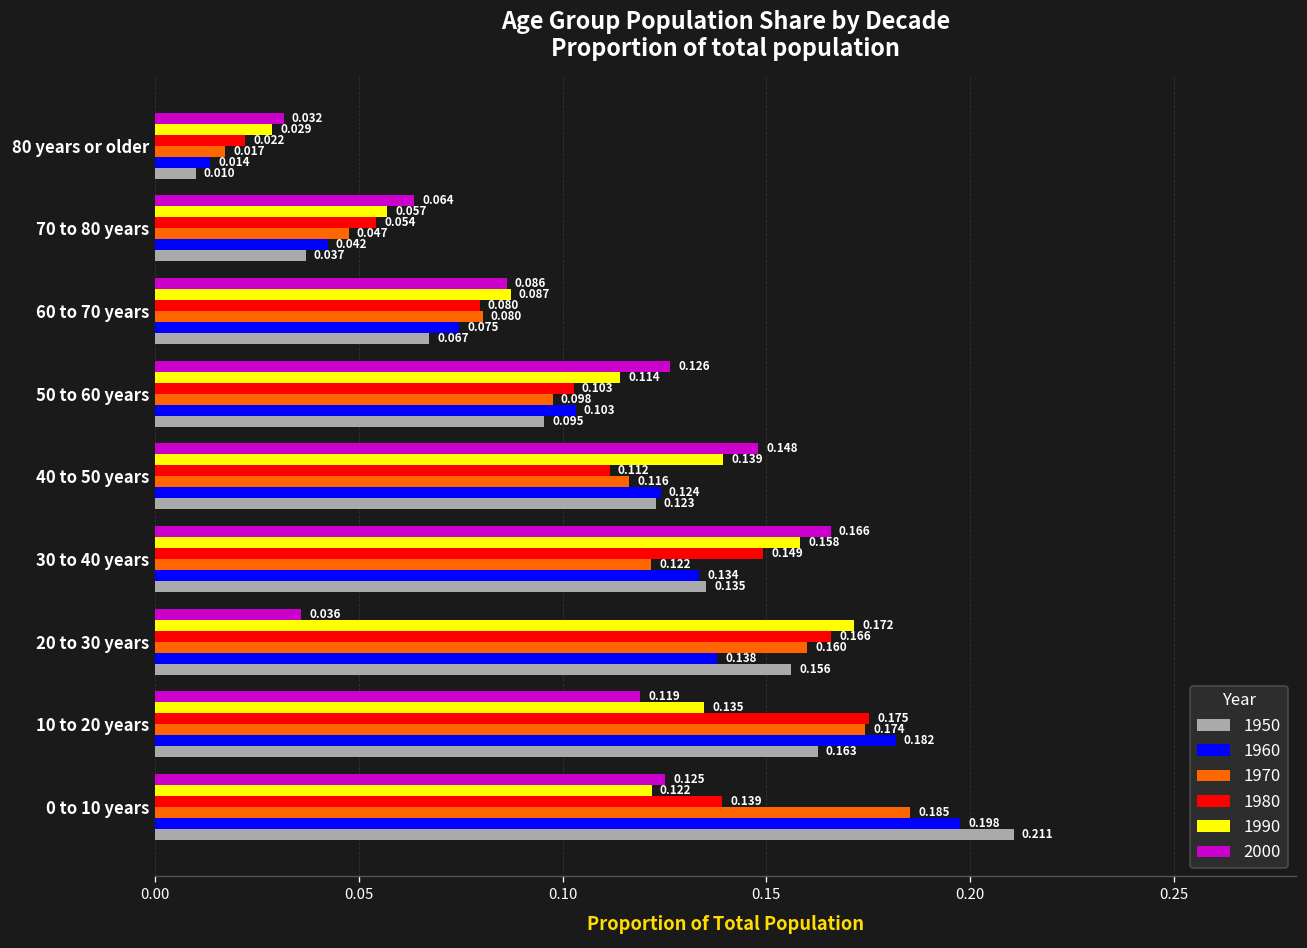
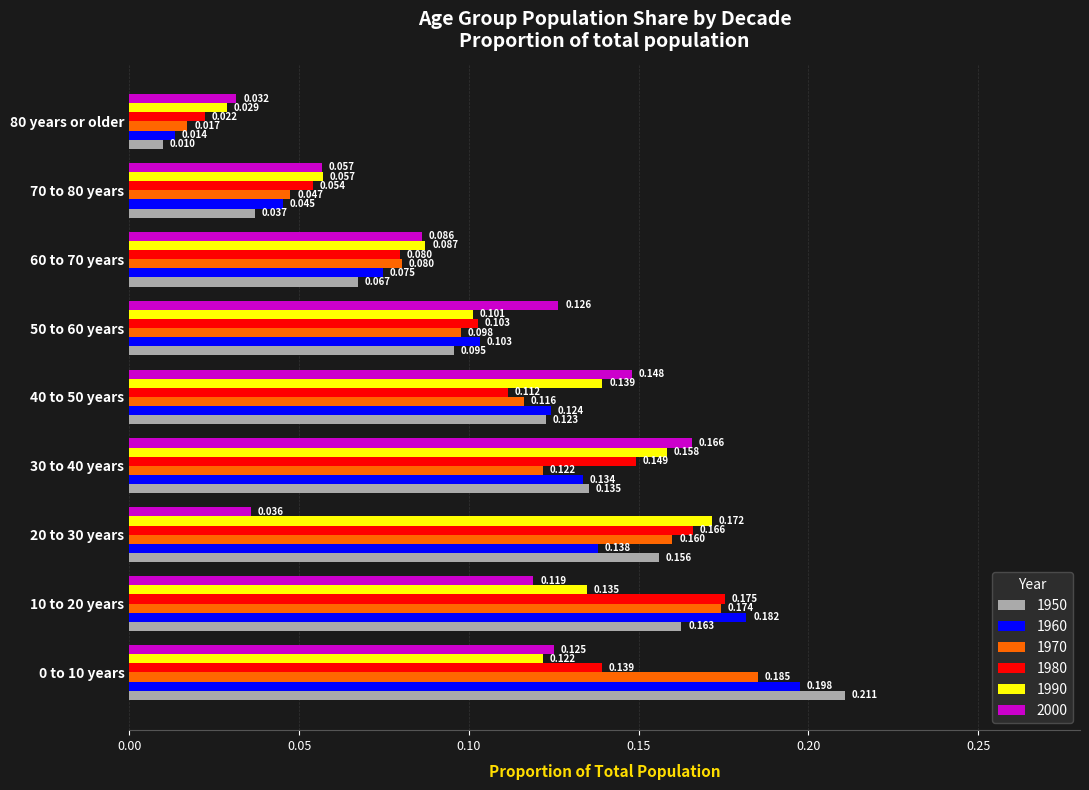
2000, 70 to 80 years: 0.064 -> 0.057
1960, 70 to 80 years: 0.042 -> 0.045
1990, 50 to 60 years: 0.114 -> 0.101
